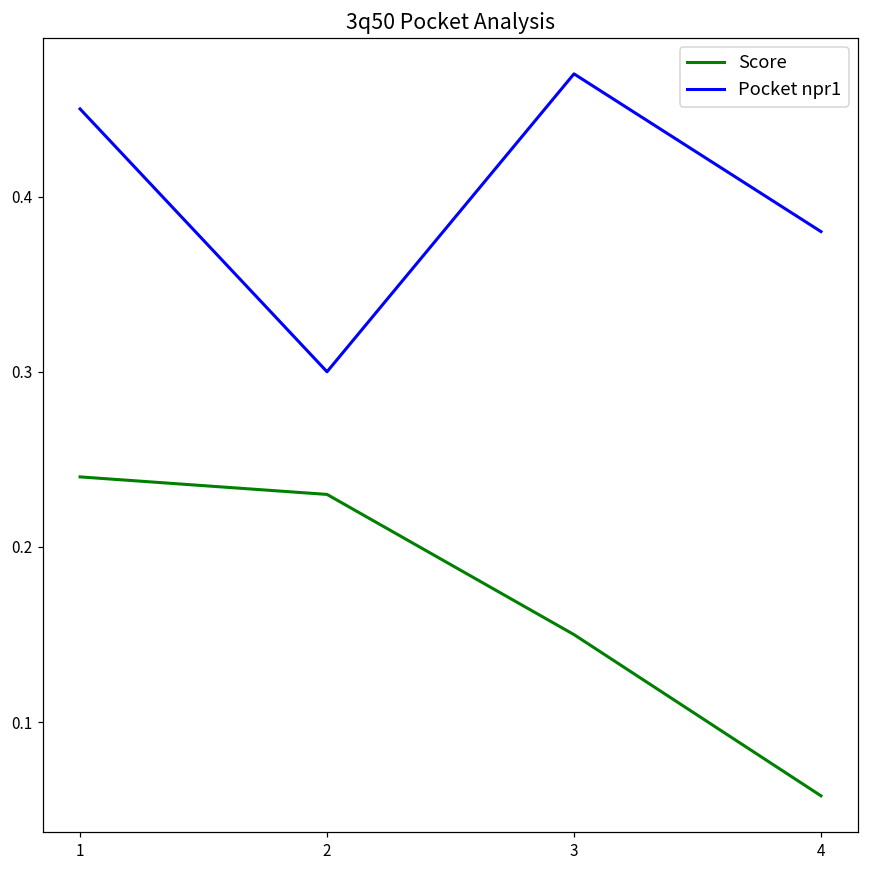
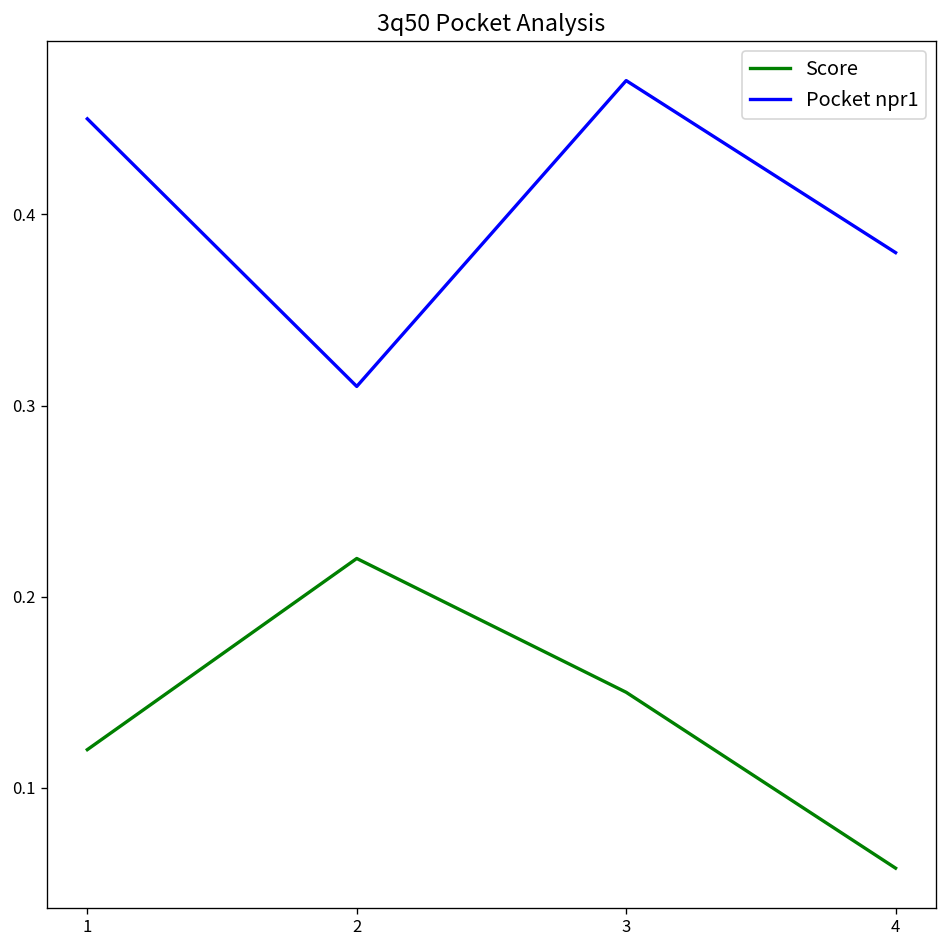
Score, 1: 0.24 -> 0.12
Score, 2: 0.23 -> 0.22
Pocket npr1, 2: 0.30 -> 0.31
